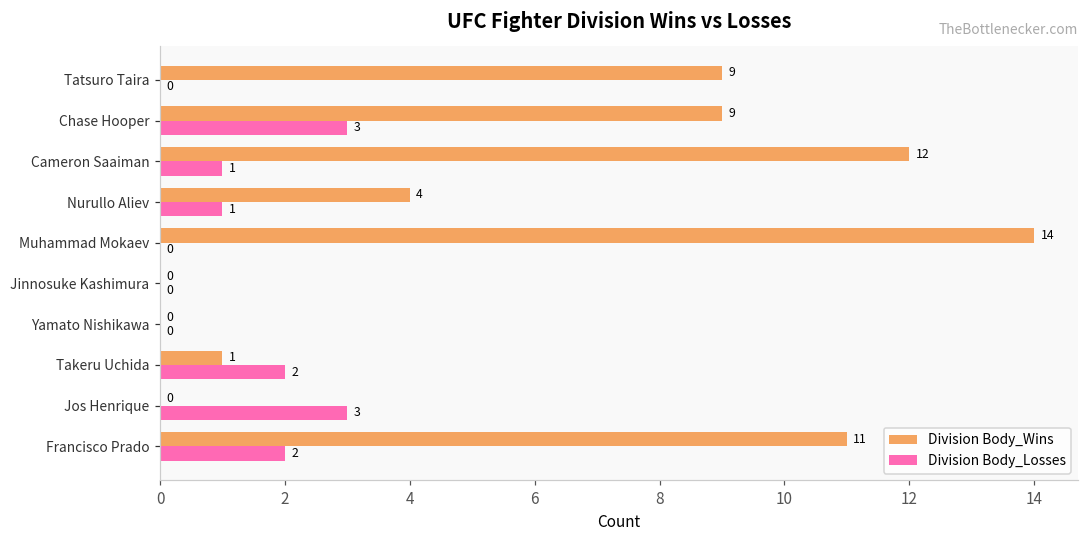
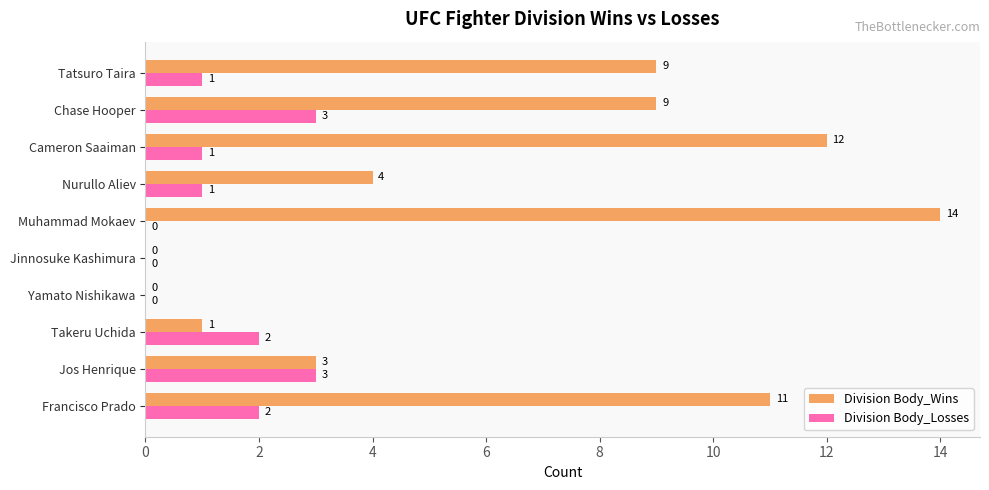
Division Body_Losses, Tatsuro Taira: 0 -> 1
Division Body_Wins, Jos Henrique: 0 -> 3
